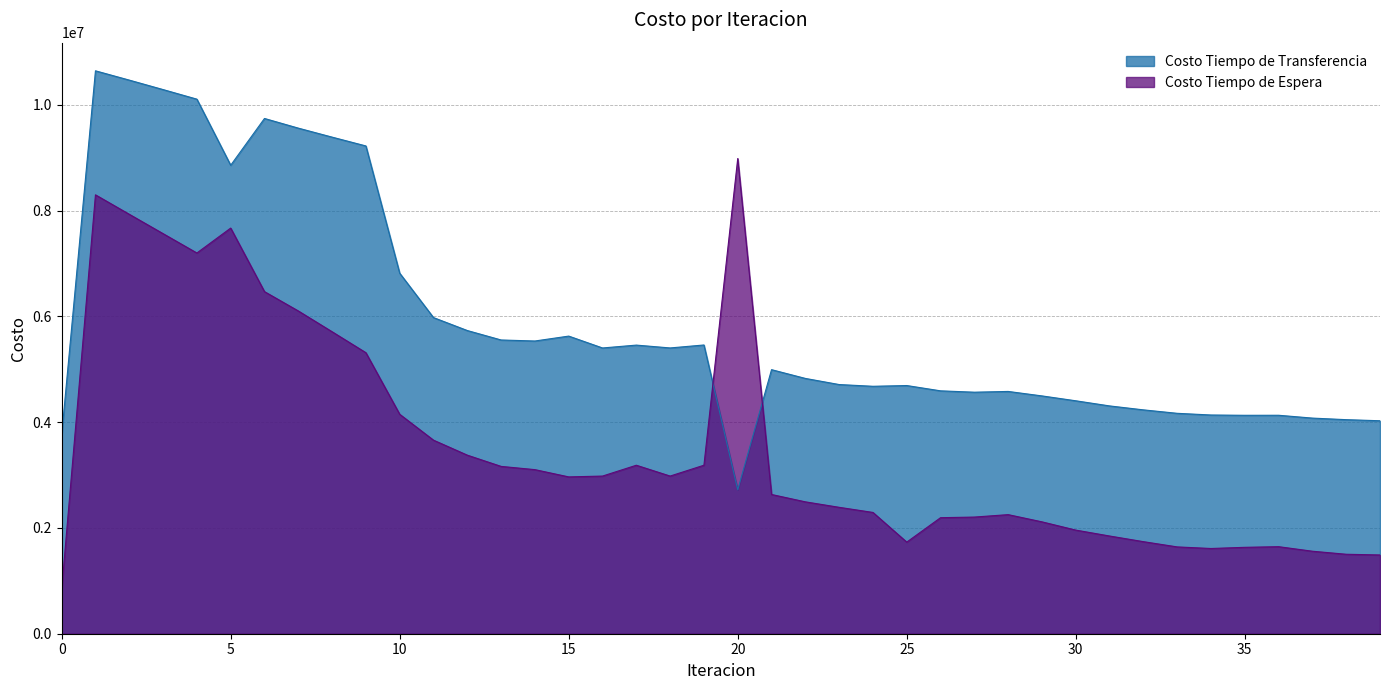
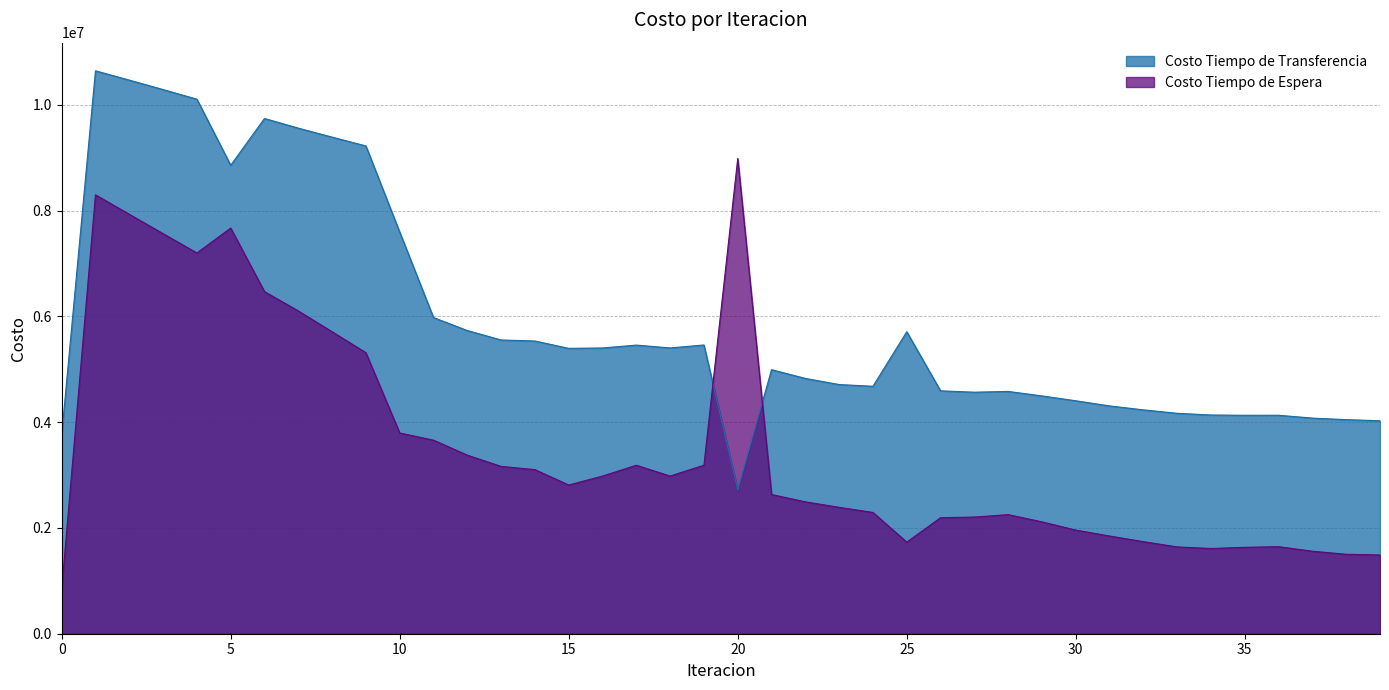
Costo Tiempo de Transferencia, 10: 6800000 -> 7600000
Costo Tiempo de Espera, 10: 4100000 -> 3800000
Costo Tiempo de Transferencia, 15: 5600000 -> 5400000
Costo Tiempo de Espera, 15: 3000000 -> 2800000
Costo Tiempo de Transferencia, 25: 4700000 -> 5700000
